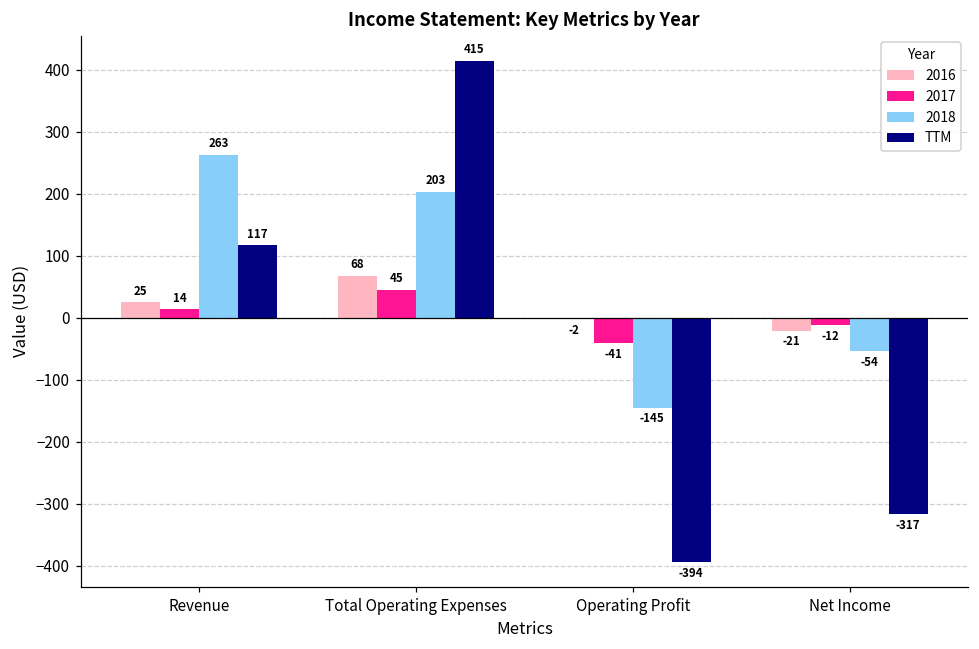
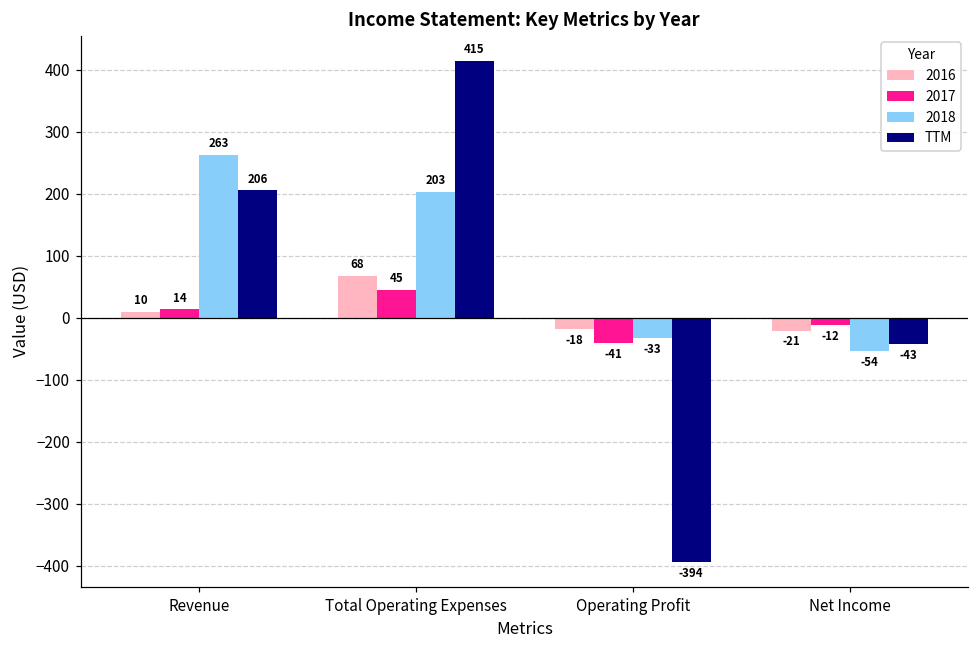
2016, Revenue: 25 -> 10
TTM, Revenue: 117 -> 206
2016, Operating Profit: -2 -> -18
2018, Operating Profit: -145 -> -33
TTM, Net Income: -317 -> -43
